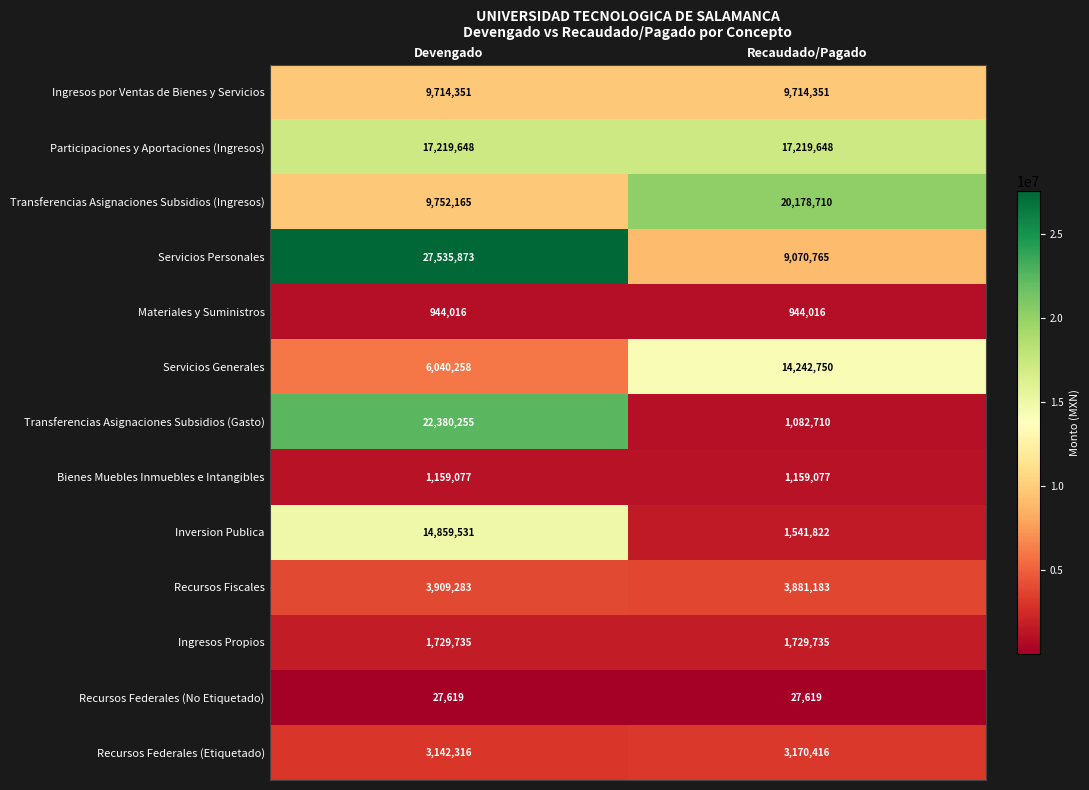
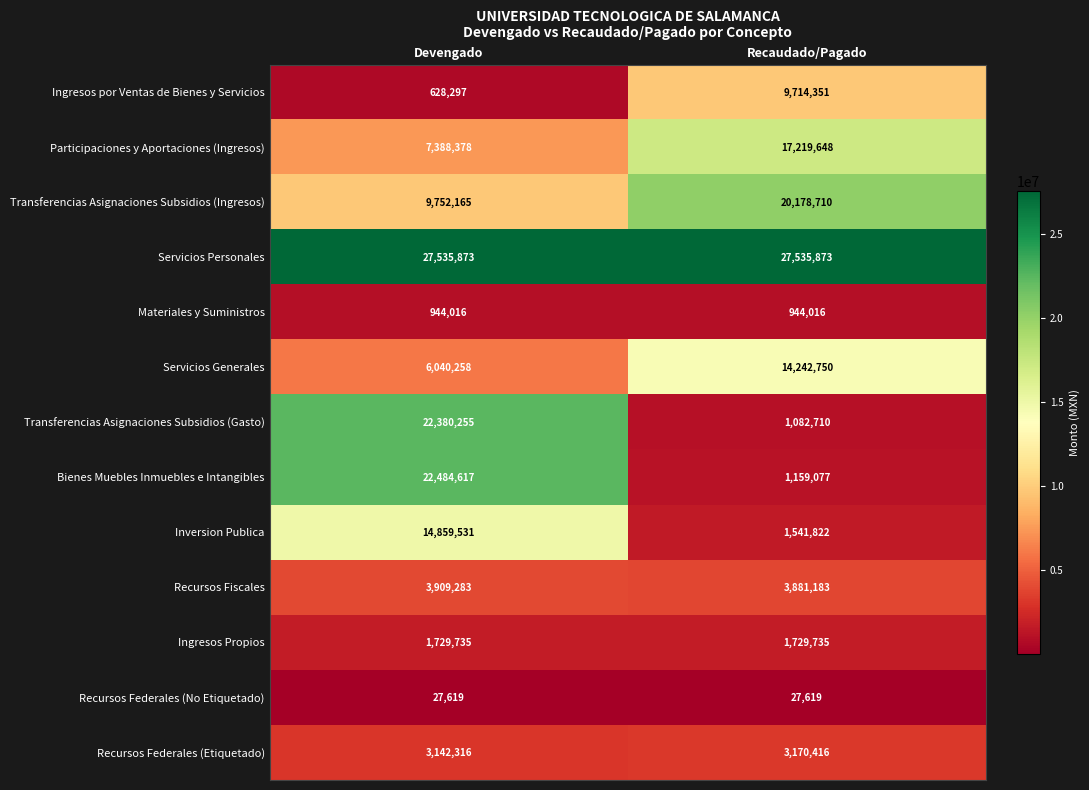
Ingresos por Ventas de Bienes y Servicios, Devengado: 9,714,351 -> 628,297
Participaciones y Aportaciones (Ingresos), Devengado: 17,219,648 -> 7,388,378
Servicios Personales, Recaudado/Pagado: 9,070,765 -> 27,535,873
Bienes Muebles Inmuebles e Intangibles, Devengado: 1,159,077 -> 22,484,617
